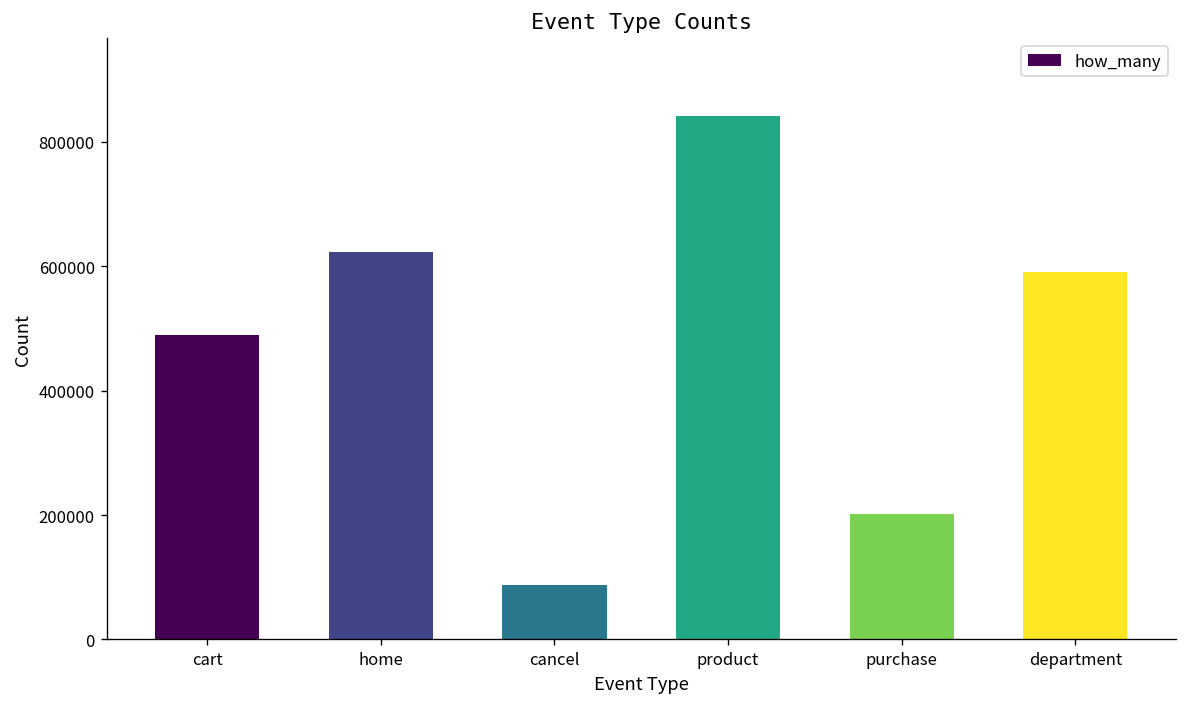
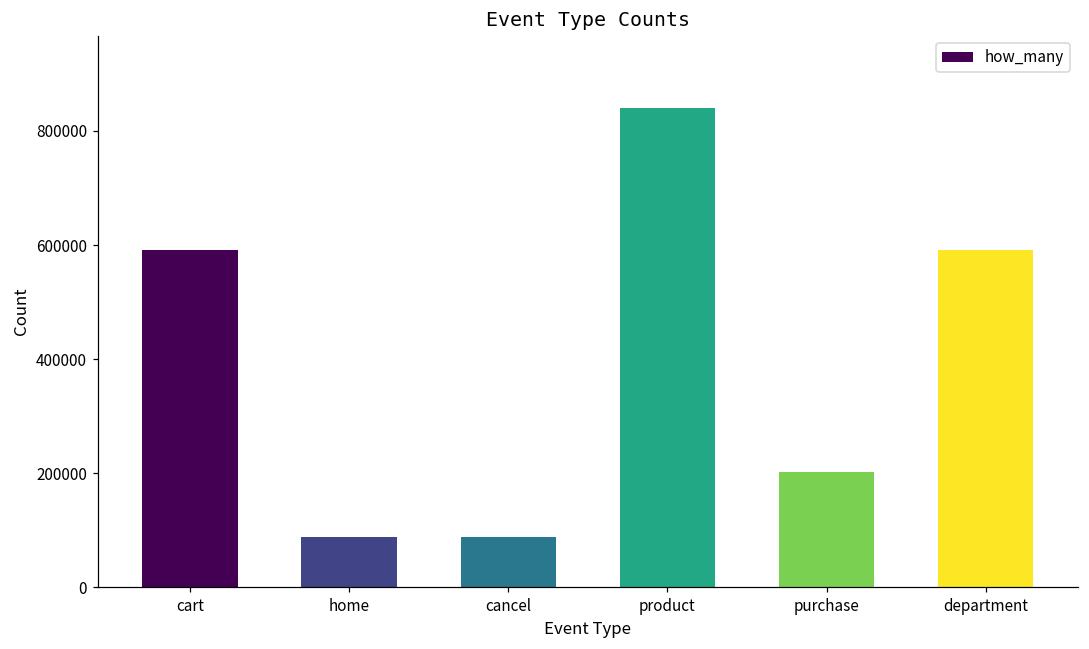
cart: 490000 -> 590000
home: 620000 -> 90000
